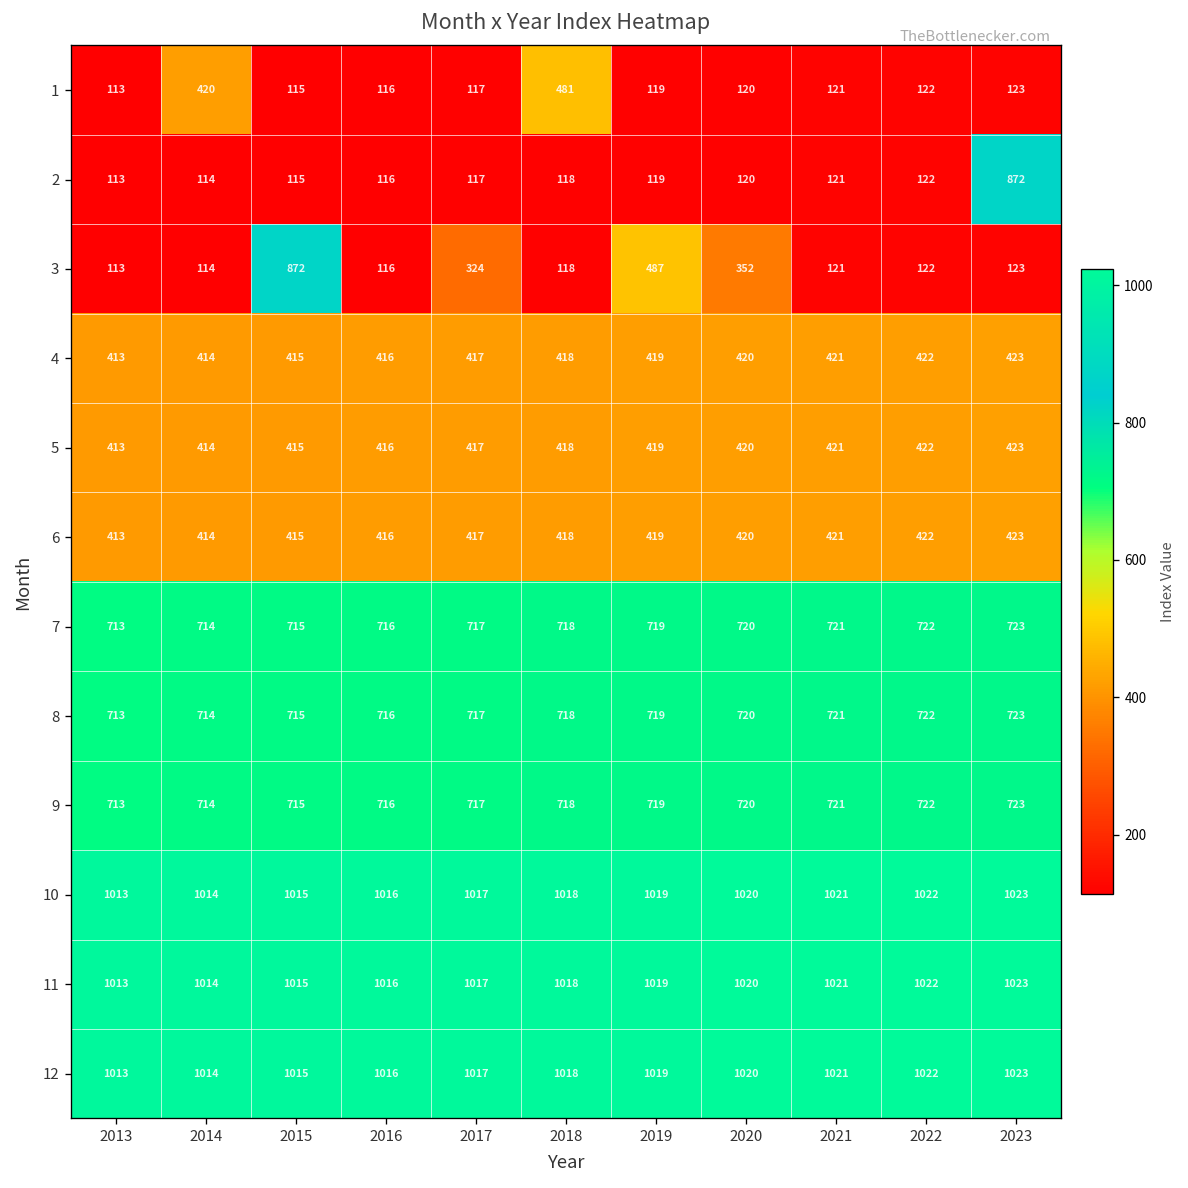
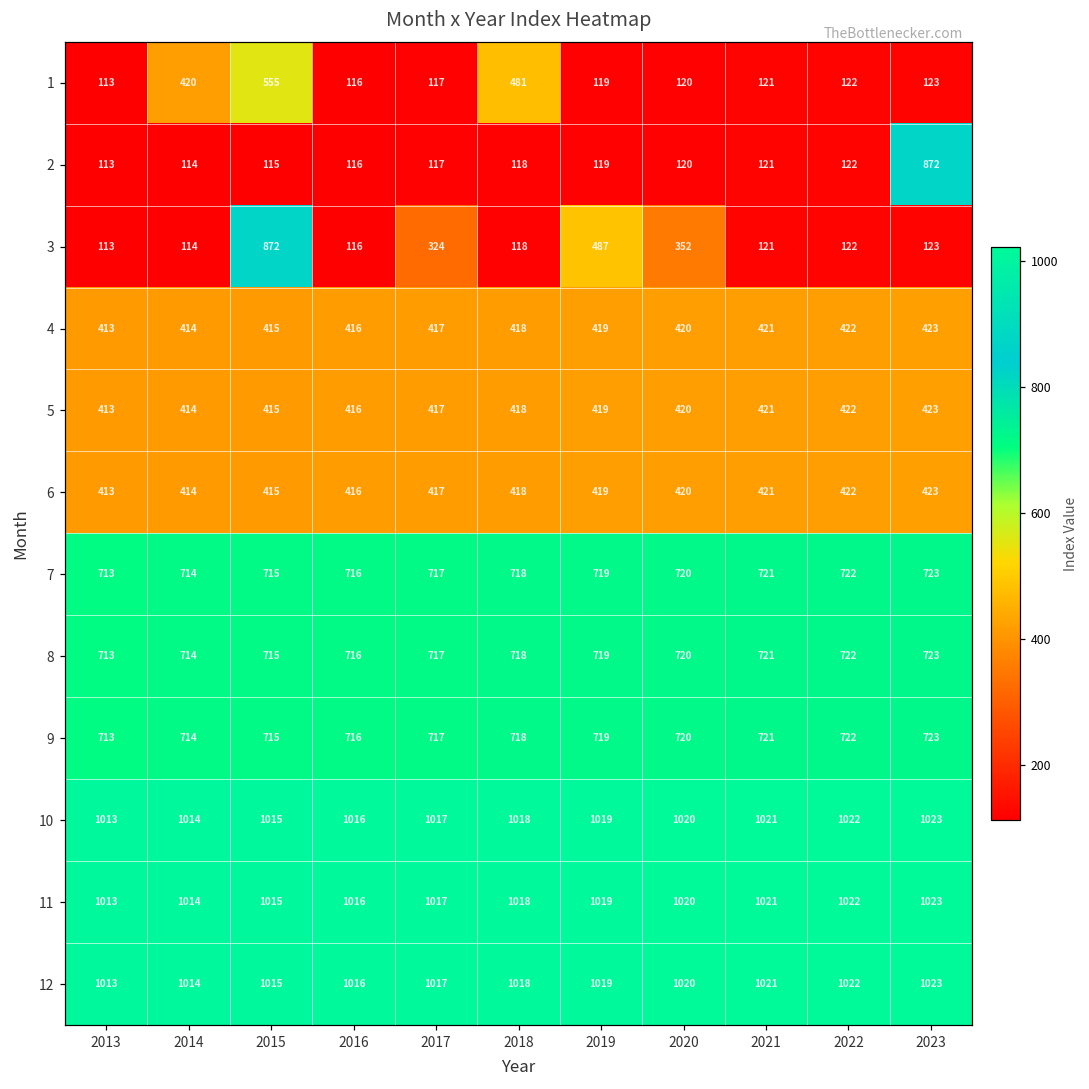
1, 2015: 115 -> 555
